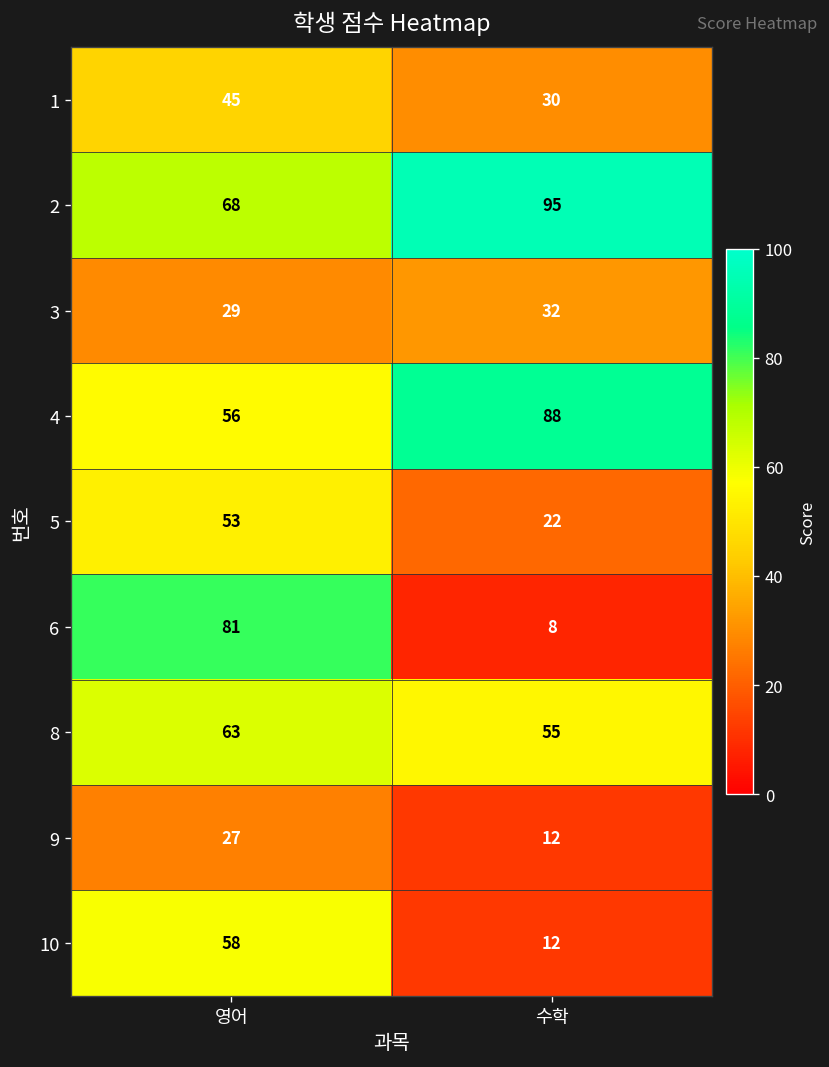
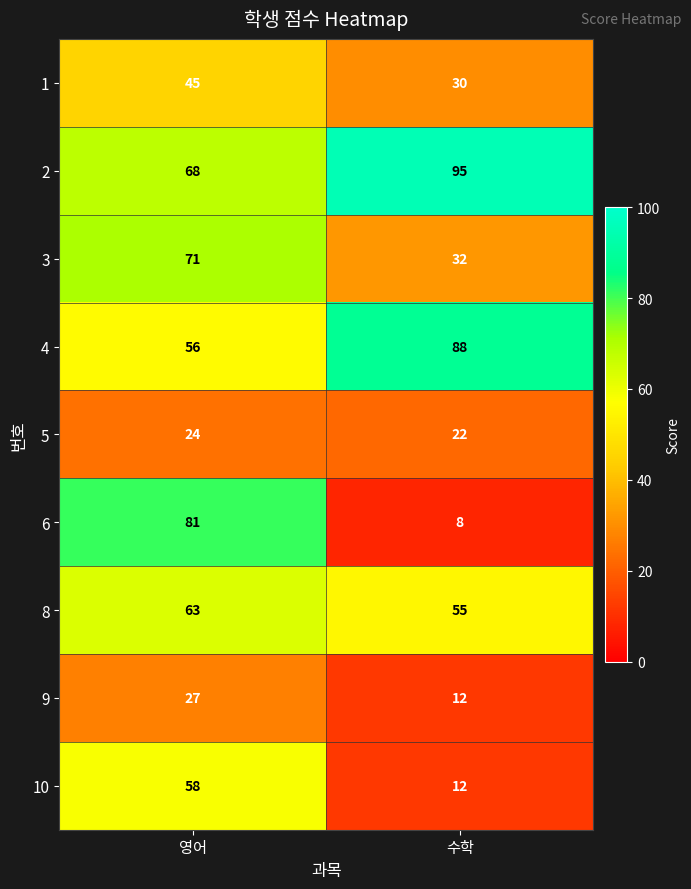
3, 영어: 29 -> 71
5, 영어: 53 -> 24
